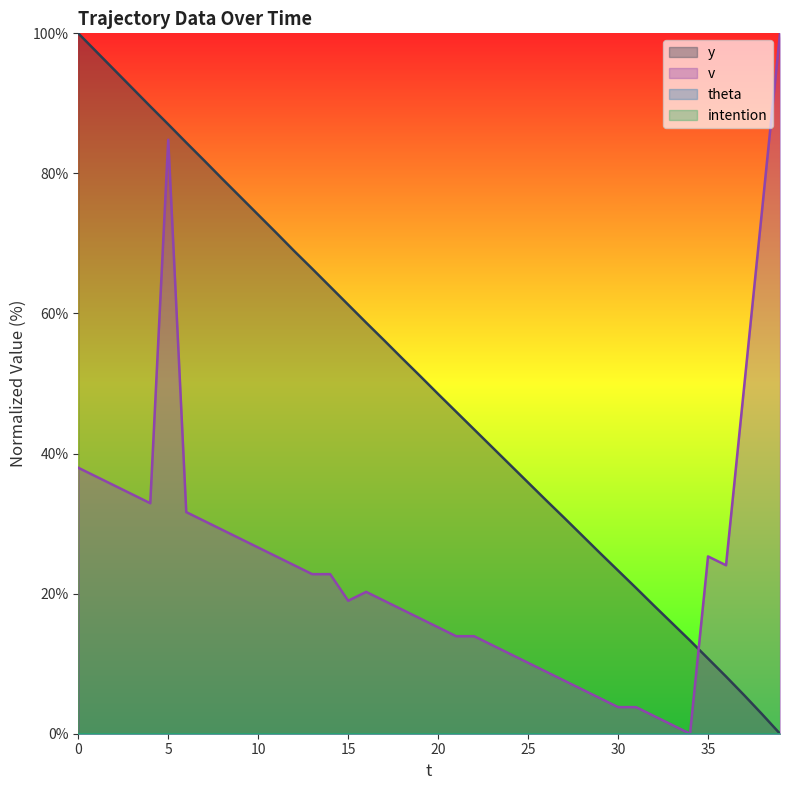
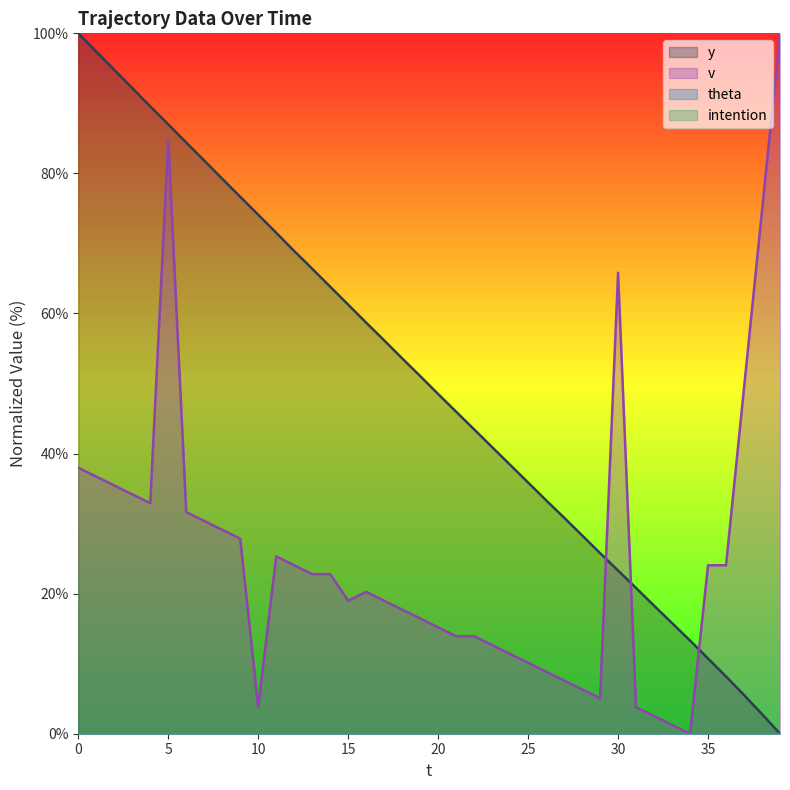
v, 10: 27% -> 4%
v, 30: 4% -> 66%
v, 35: 25% -> 24%
